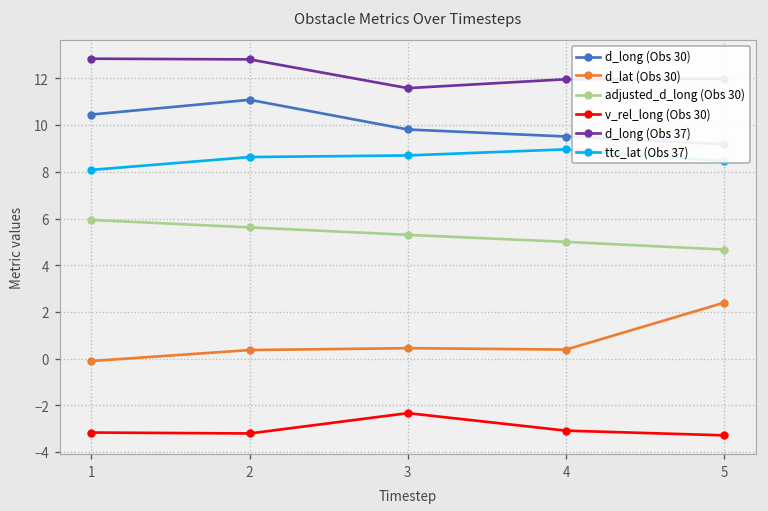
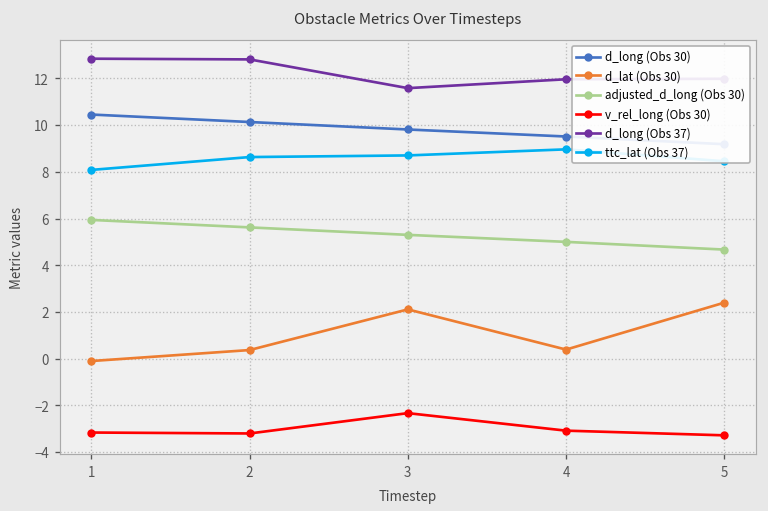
d_long (Obs 30), 2: 11.1 -> 10.1
d_lat (Obs 30), 3: 0.5 -> 2.1
